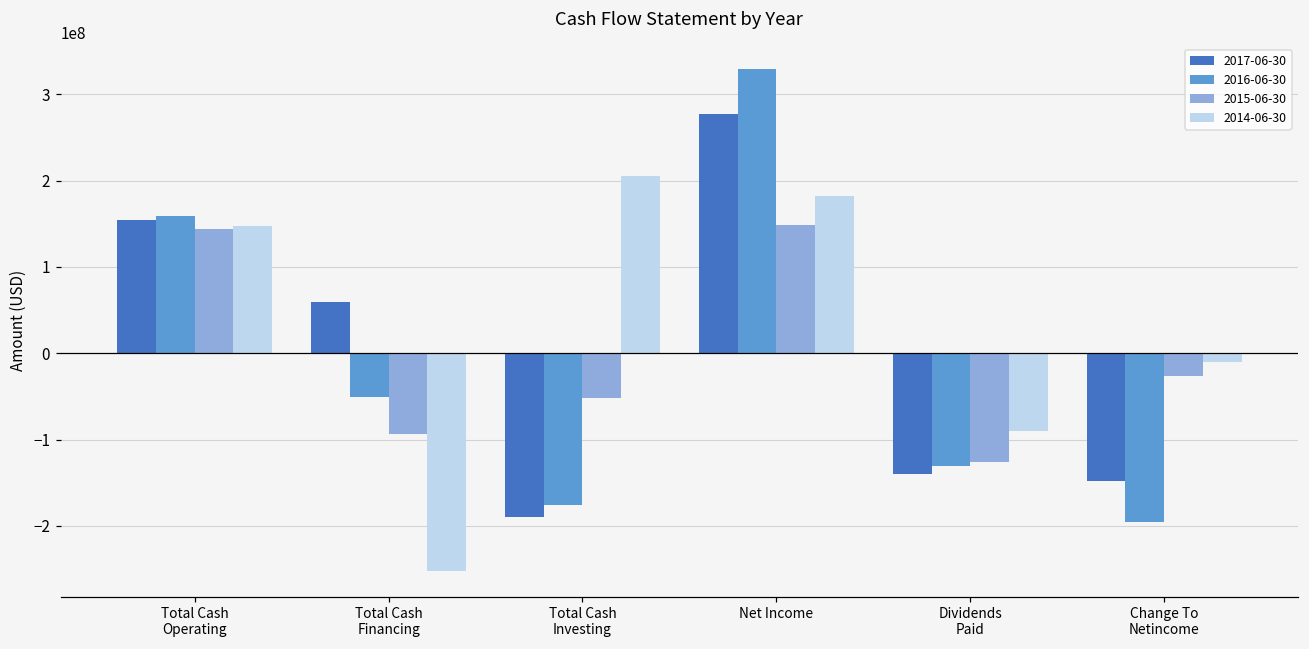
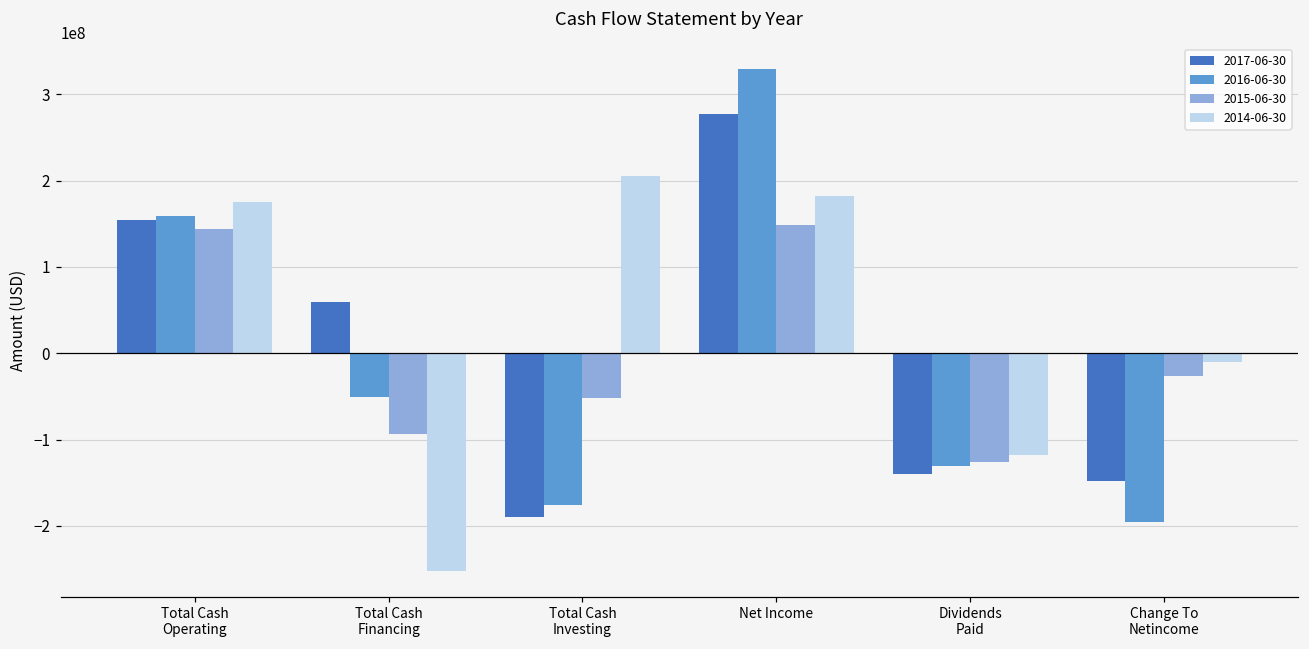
2014-06-30, Total Cash Operating: 150000000 -> 180000000
2014-06-30, Dividends Paid: -90000000 -> -120000000
